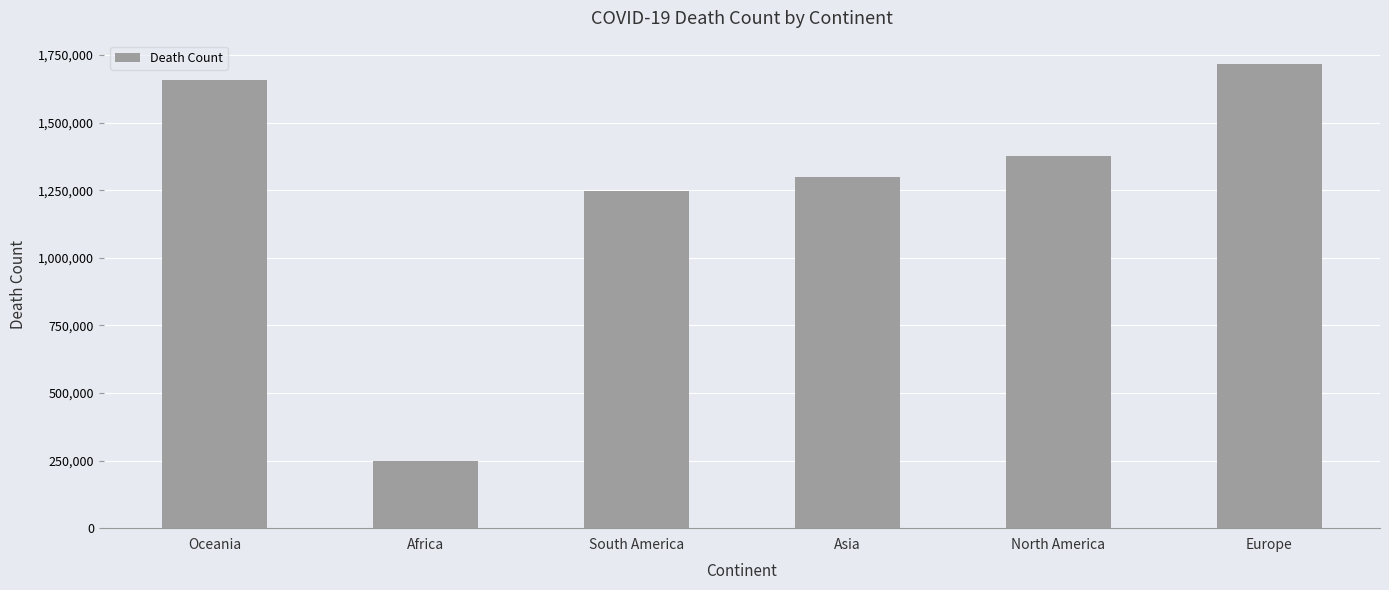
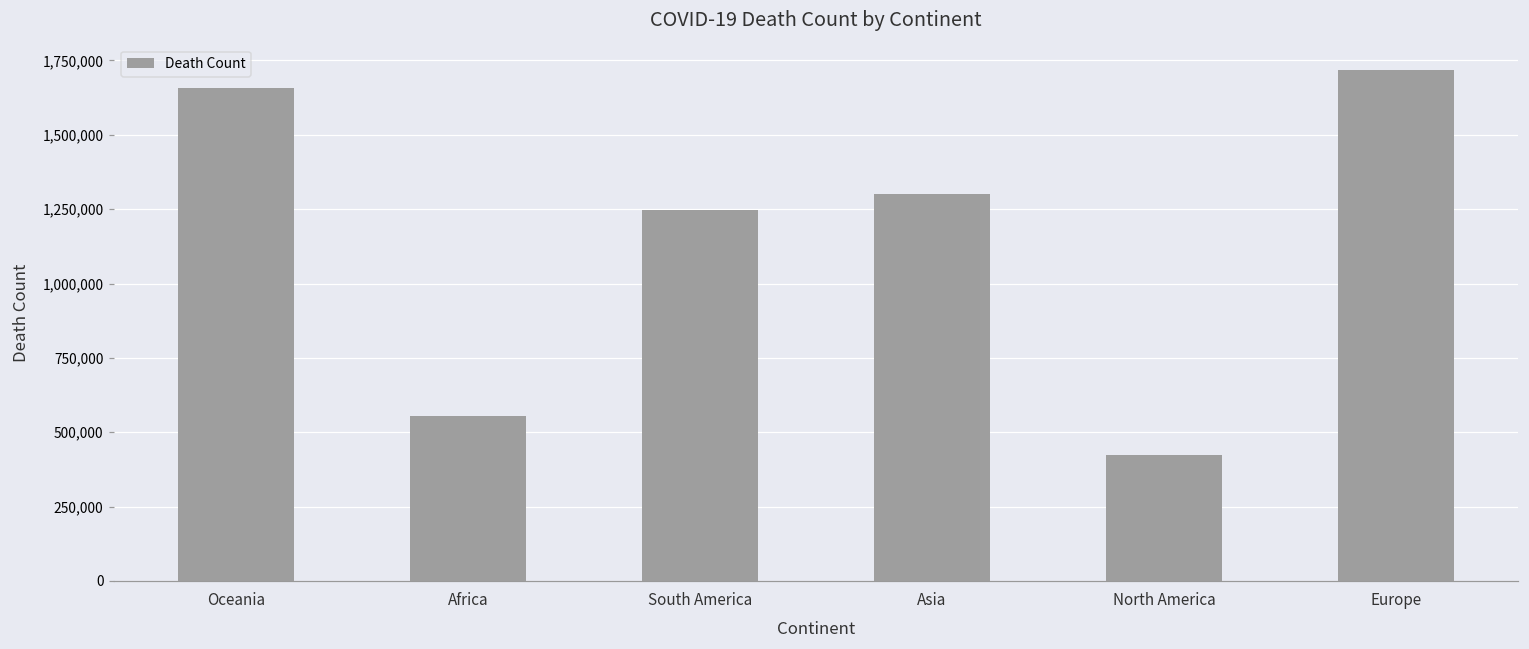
Africa: 250,000 -> 550,000
North America: 1,370,000 -> 420,000
